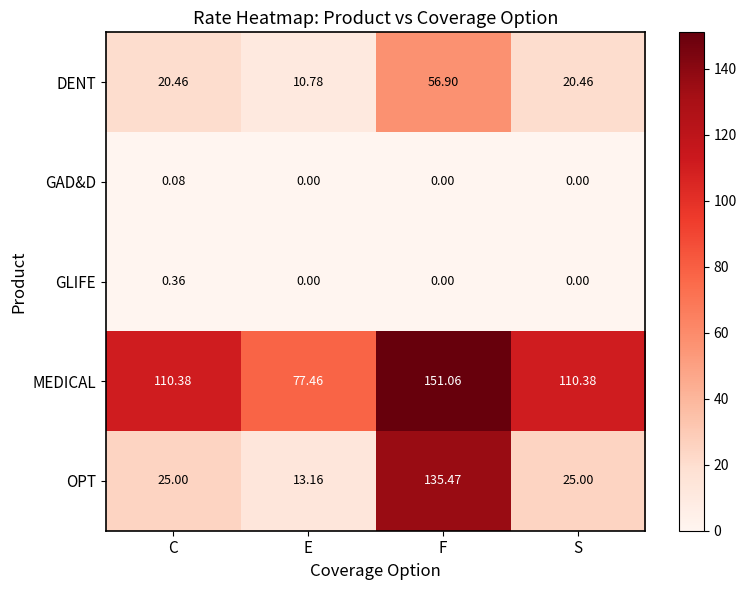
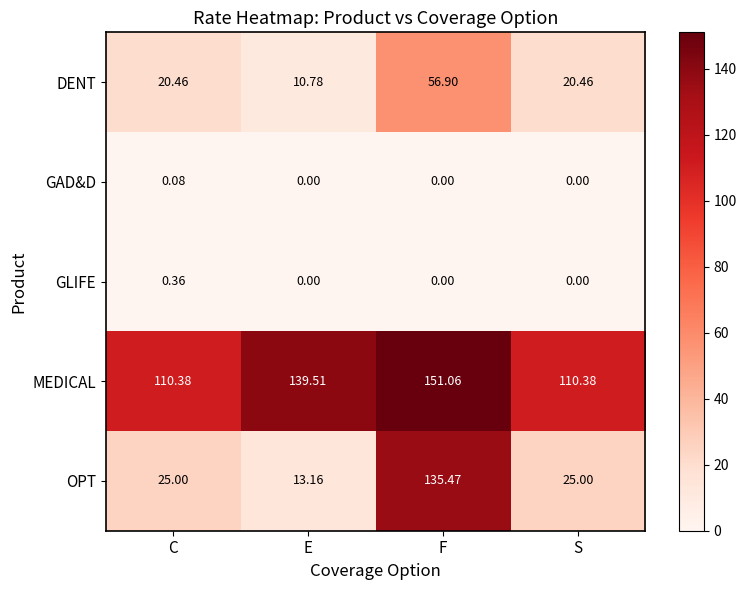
MEDICAL, E: 77.46 -> 139.51
